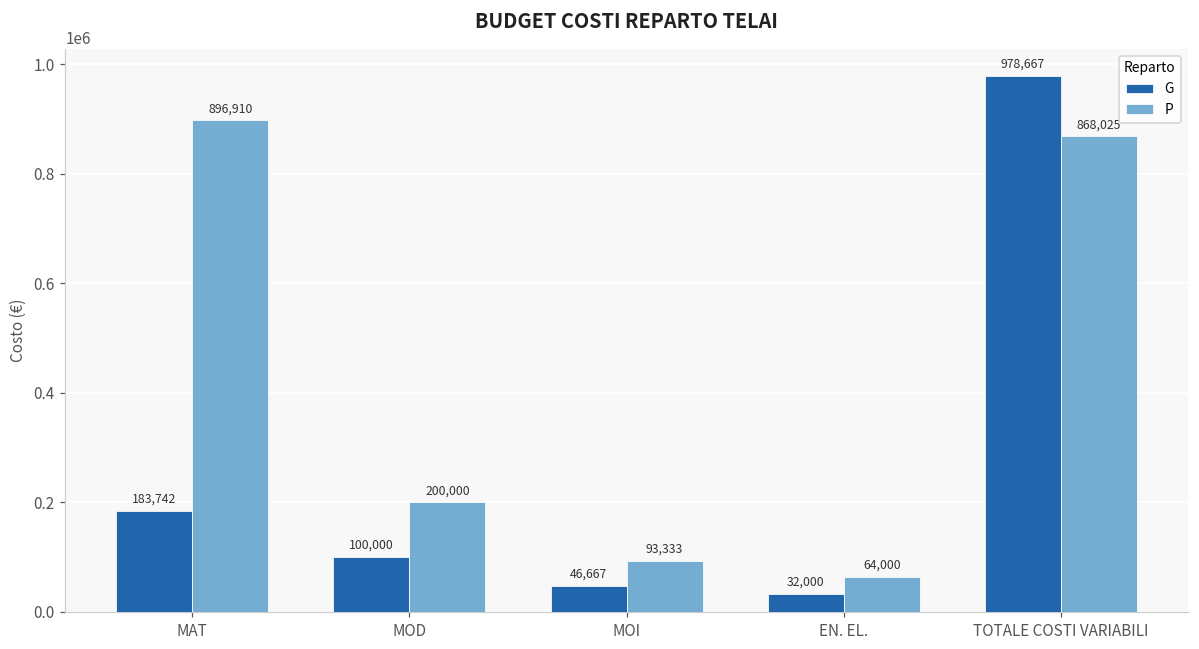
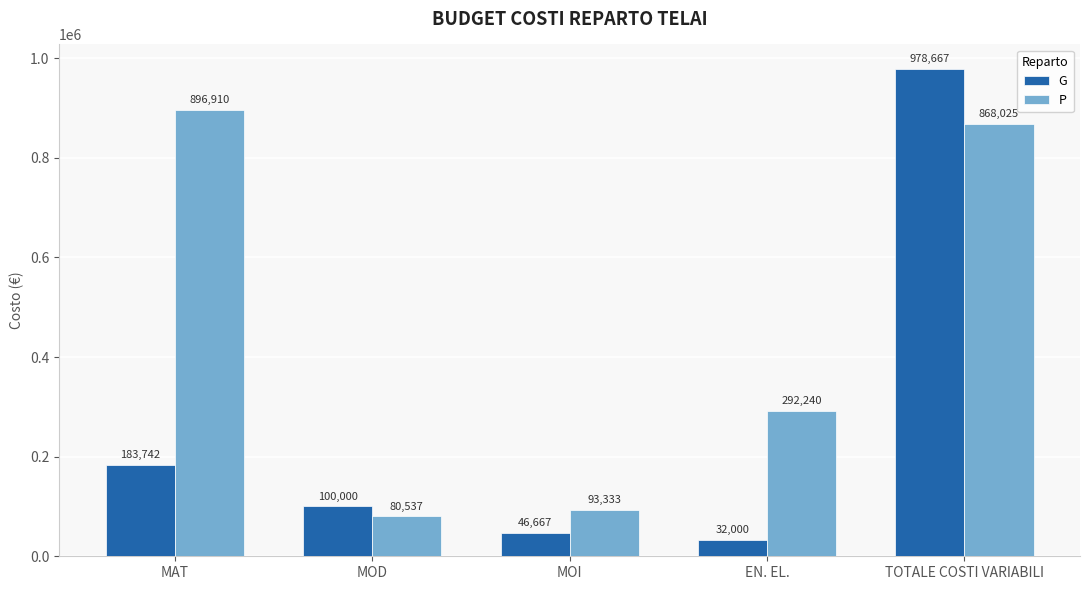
P, MOD: 200,000 -> 80,537
P, EN. EL.: 64,000 -> 292,240
